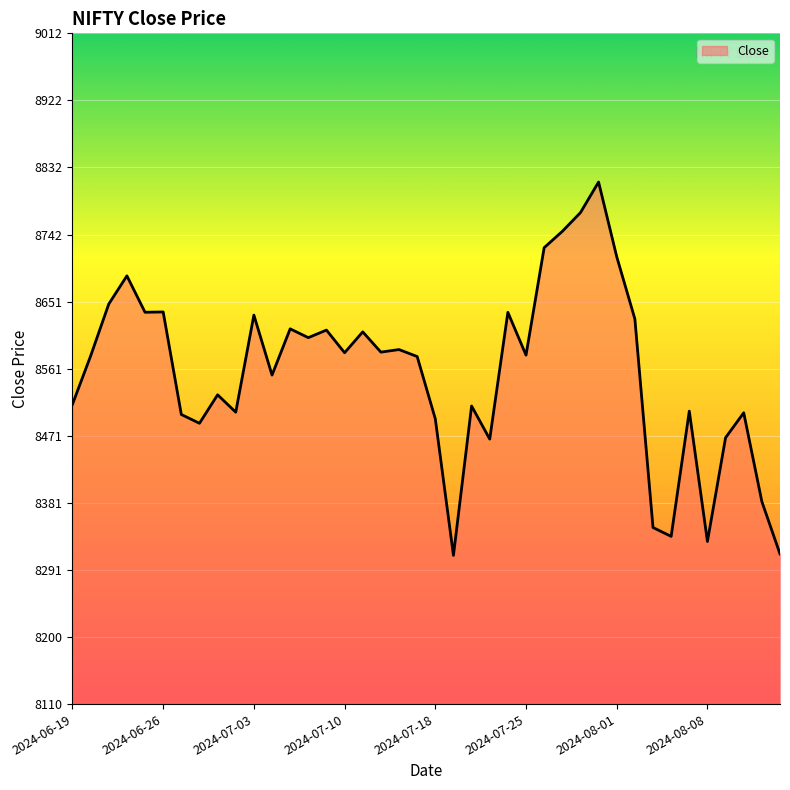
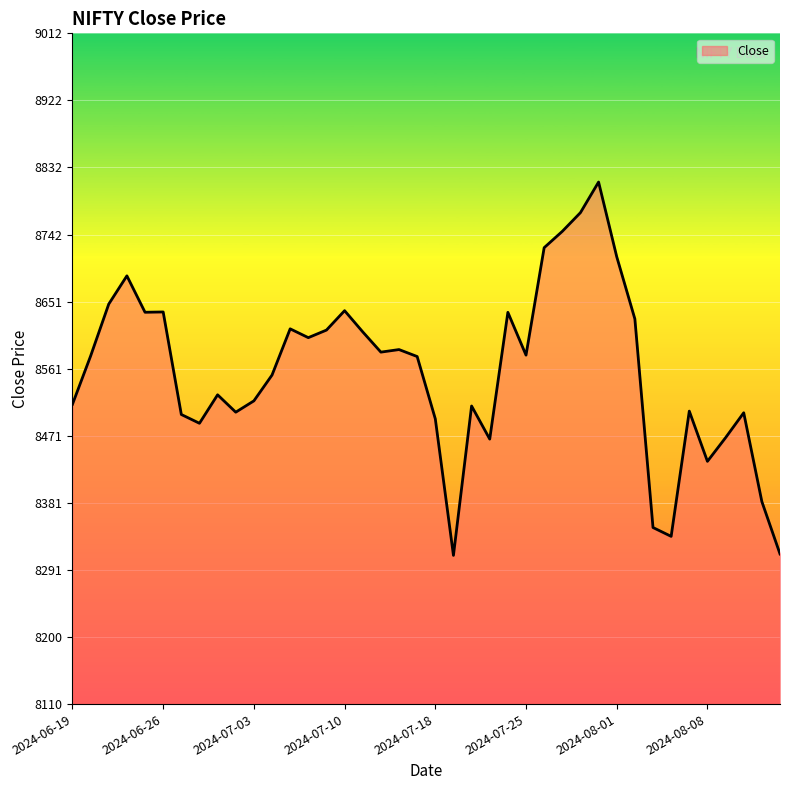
2024-07-03: 8630 -> 8520
2024-07-10: 8580 -> 8640
2024-08-08: 8330 -> 8440
